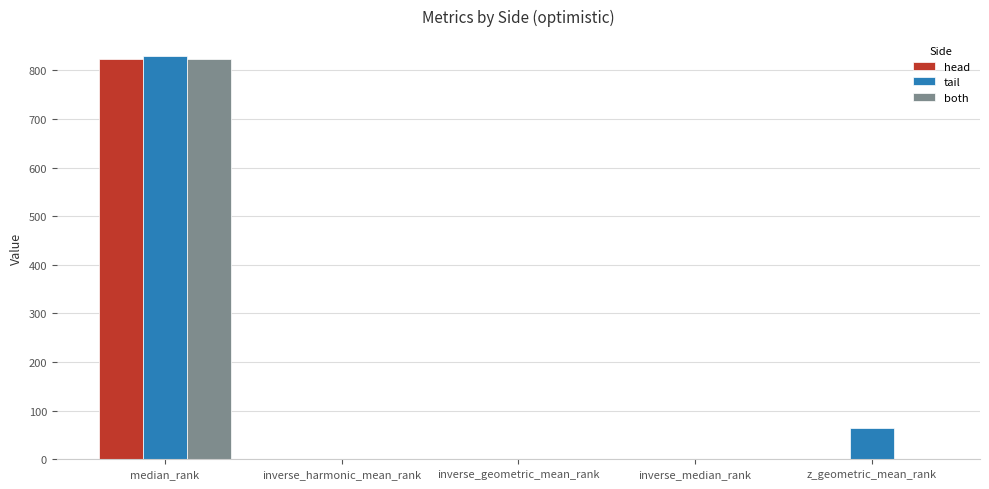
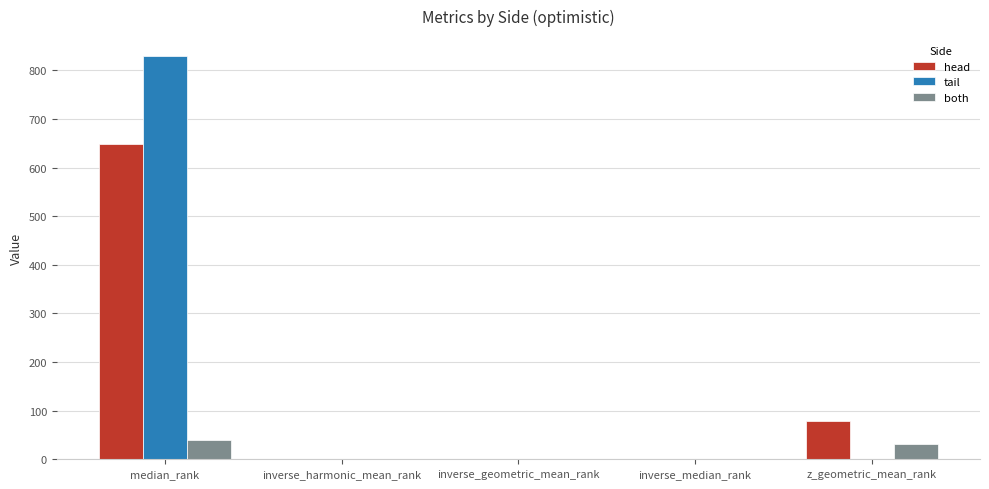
head, median_rank: 820 -> 650
both, median_rank: 820 -> 40
head, z_geometric_mean_rank: 0 -> 80
tail, z_geometric_mean_rank: 60 -> 0
both, z_geometric_mean_rank: 0 -> 30
